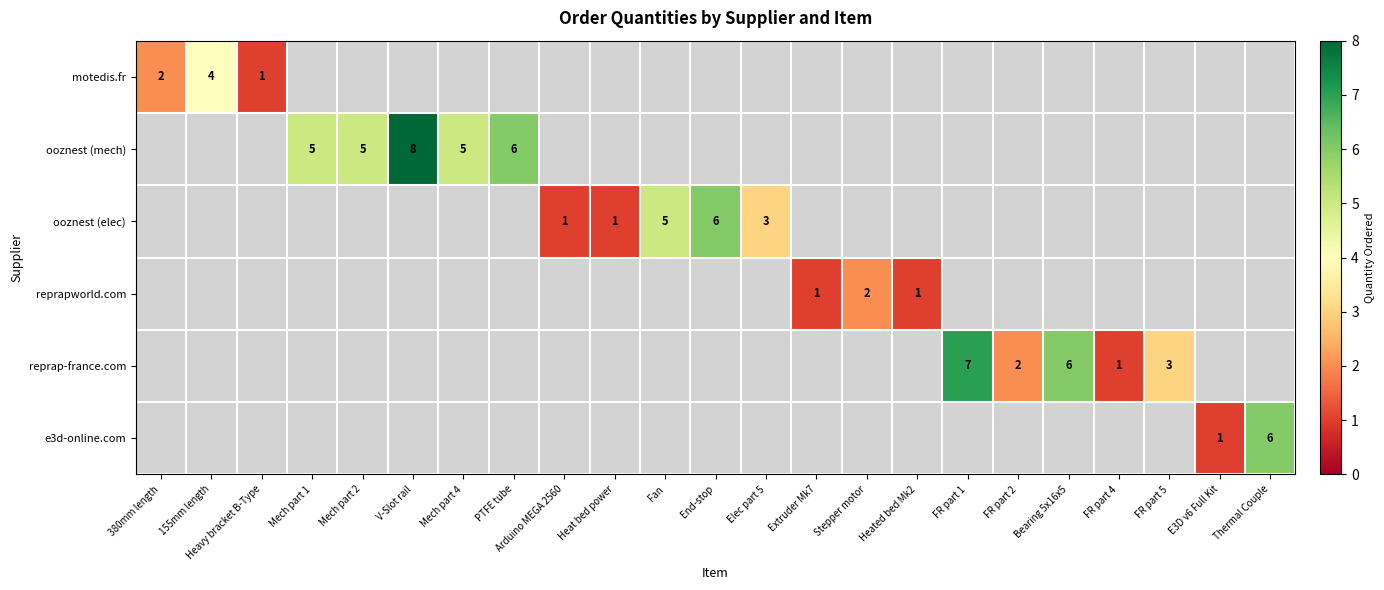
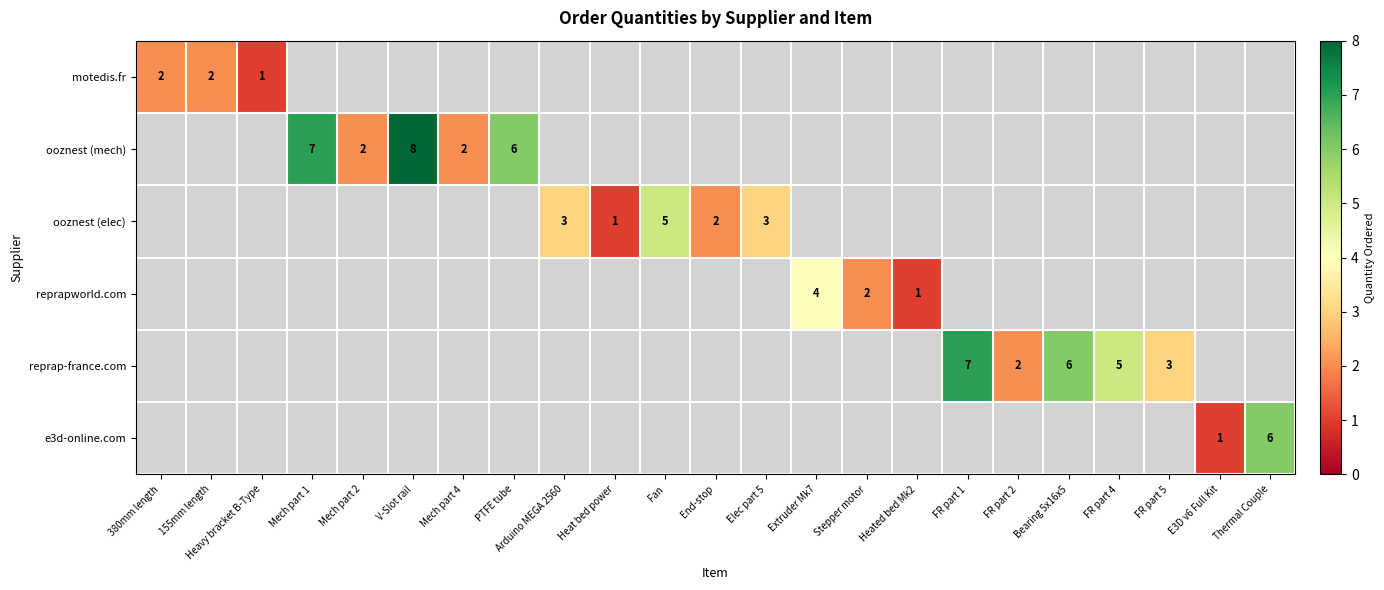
motedis.fr, 155mm length: 4 -> 2
ooznest (mech), Mech part 1: 5 -> 7
ooznest (mech), Mech part 2: 5 -> 2
ooznest (mech), Mech part 4: 5 -> 2
ooznest (elec), Arduino MEGA 2560: 1 -> 3
ooznest (elec), End-stop: 6 -> 2
reprapworld.com, Extruder Mk7: 1 -> 4
reprap-france.com, FR part 4: 1 -> 5
